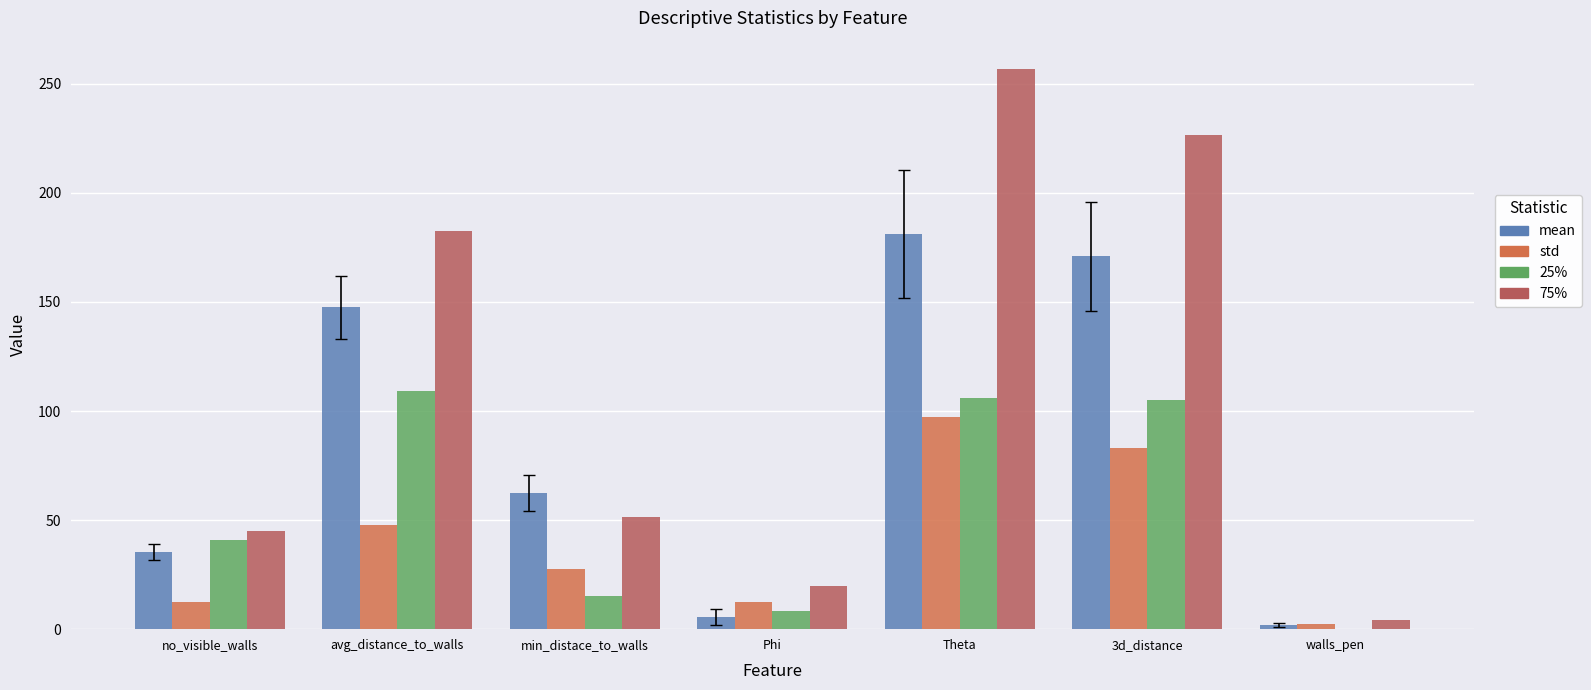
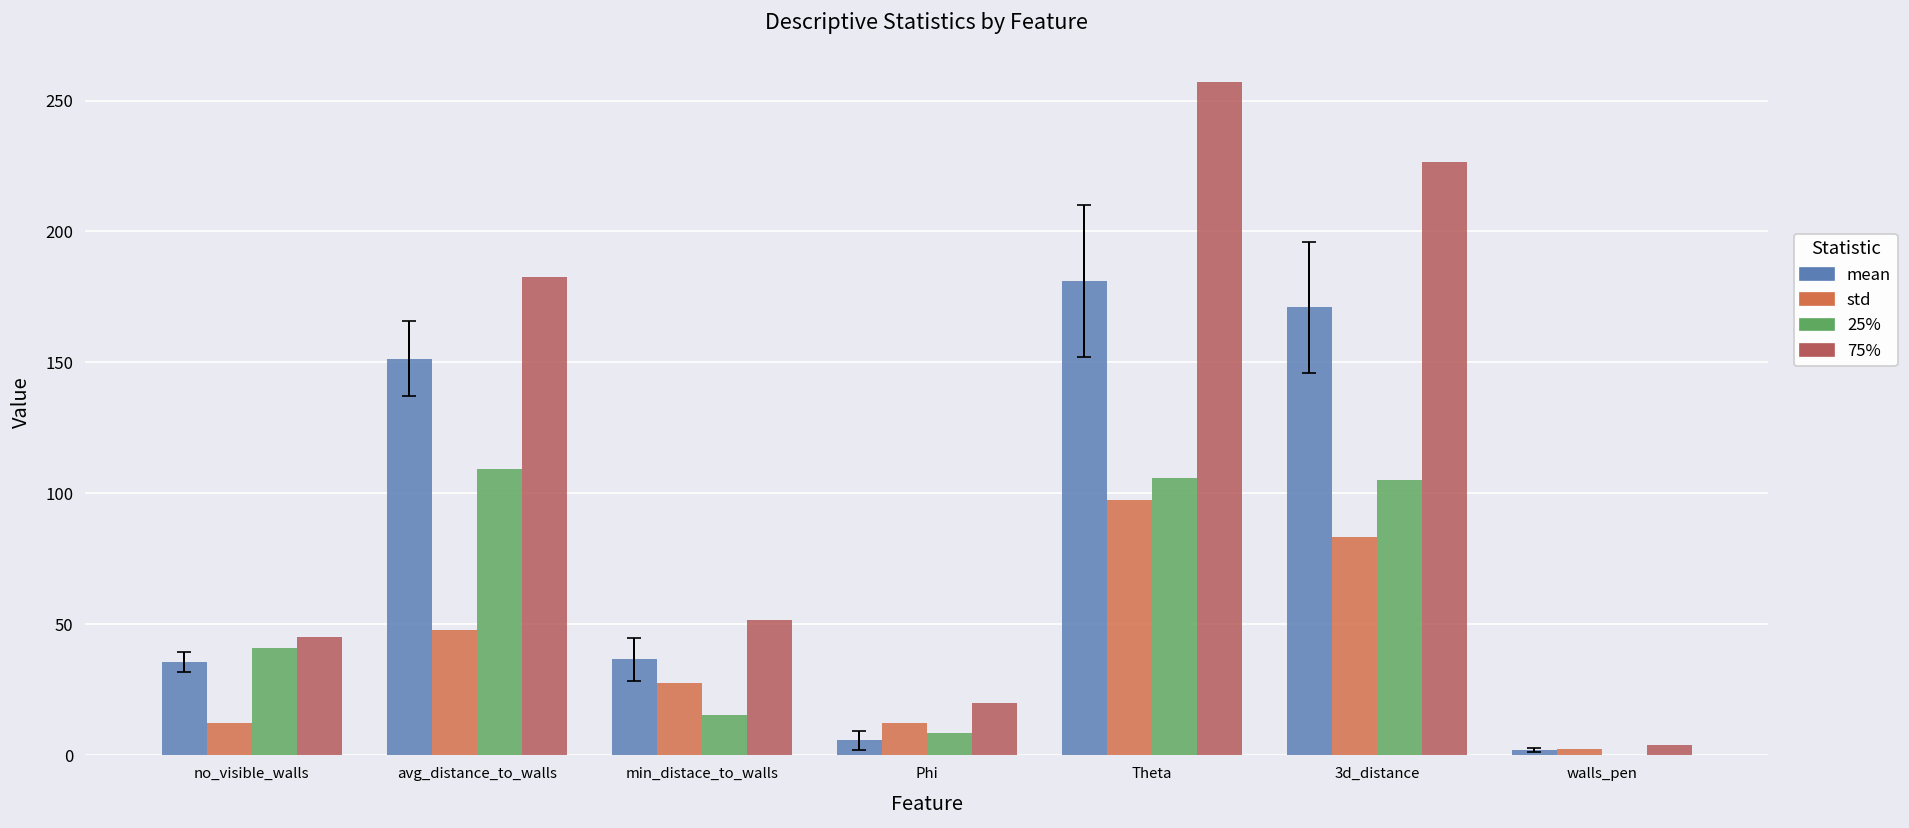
mean, avg_distance_to_walls: 148 -> 151
mean, min_distace_to_walls: 63 -> 37
